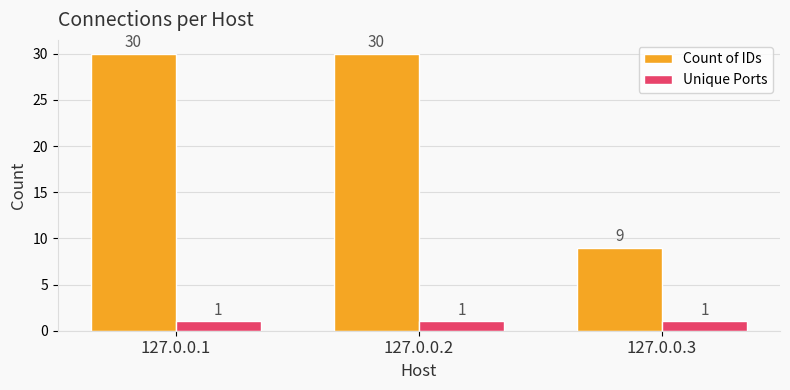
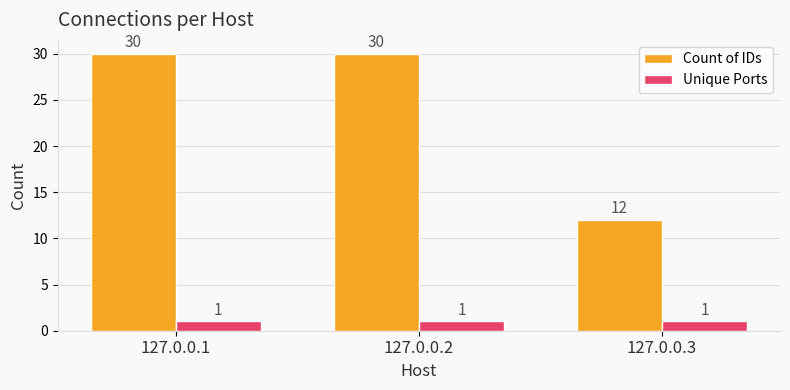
Count of IDs, 127.0.0.3: 9 -> 12
